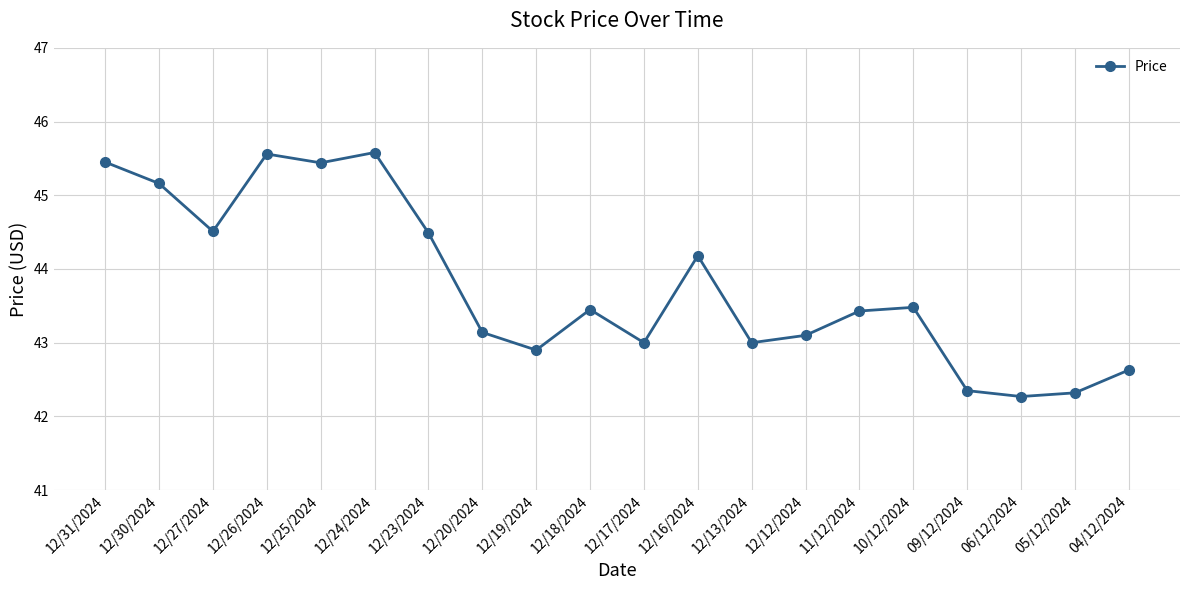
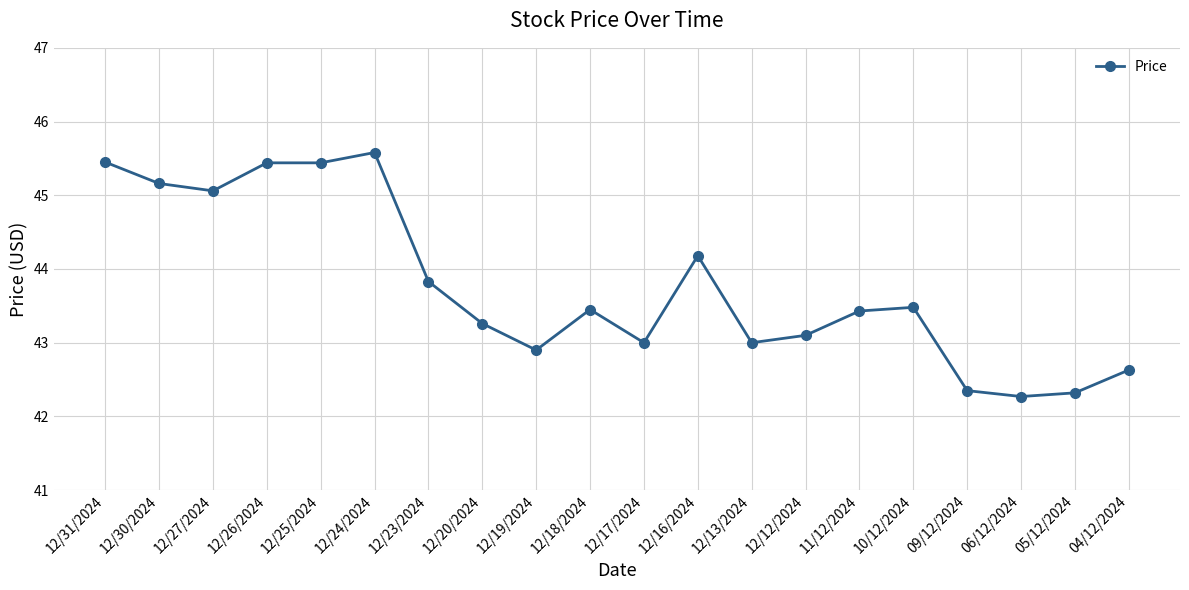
12/27/2024: 44.5 -> 45.1
12/26/2024: 45.6 -> 45.4
12/23/2024: 44.5 -> 43.8
12/20/2024: 43.1 -> 43.3
